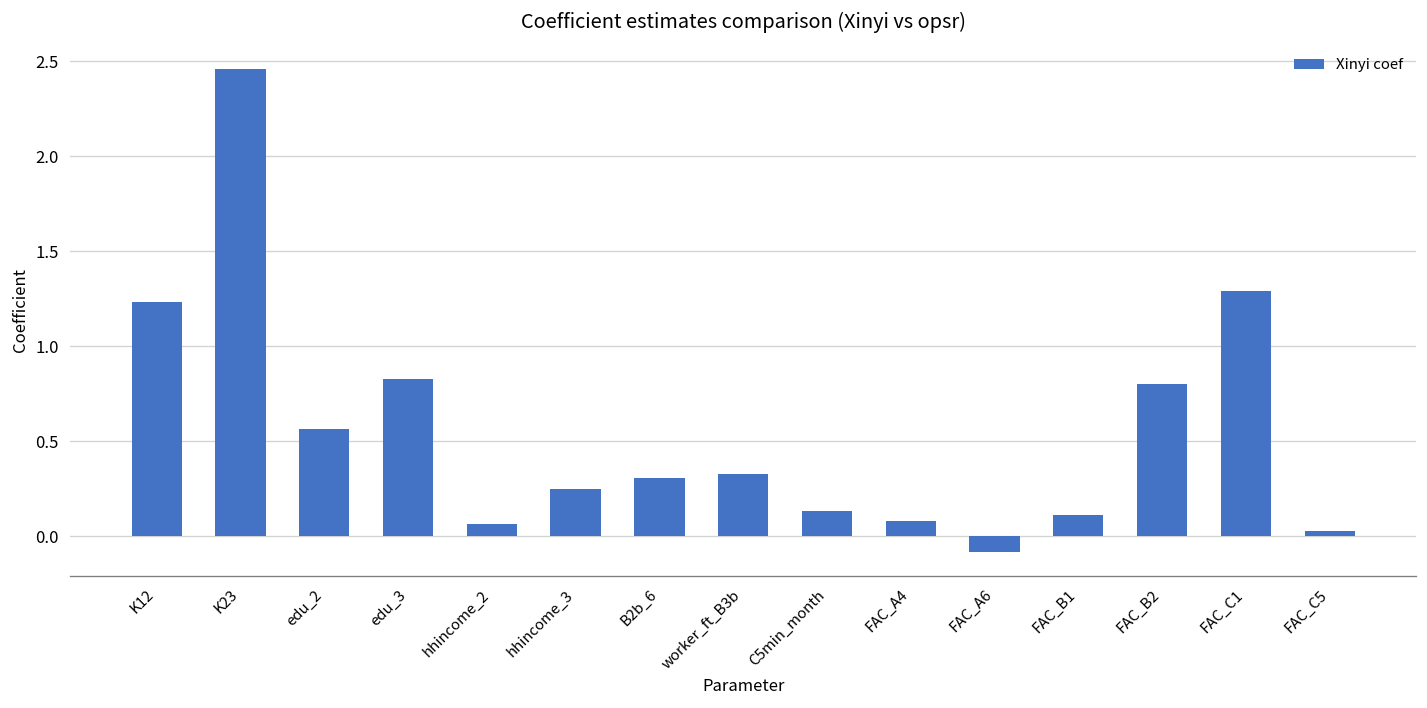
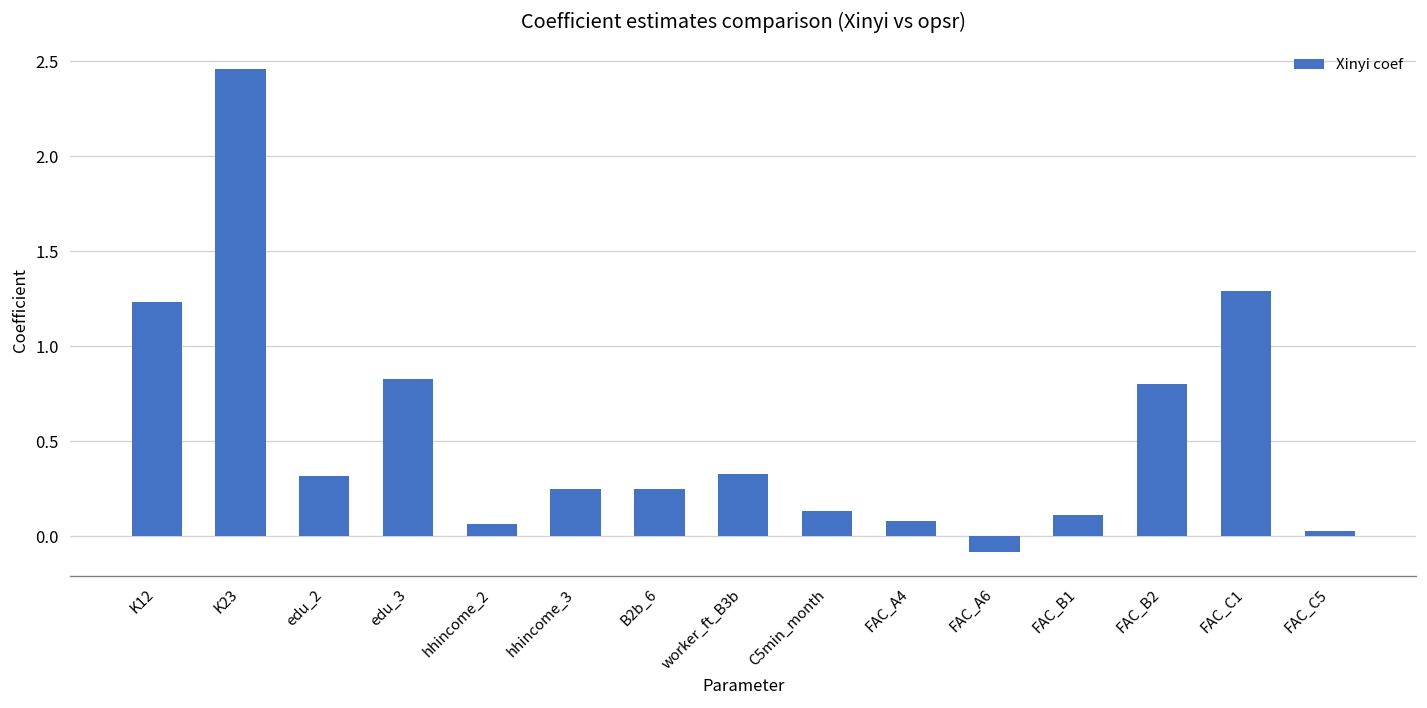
edu_2: 0.56 -> 0.32
B2b_6: 0.31 -> 0.25
